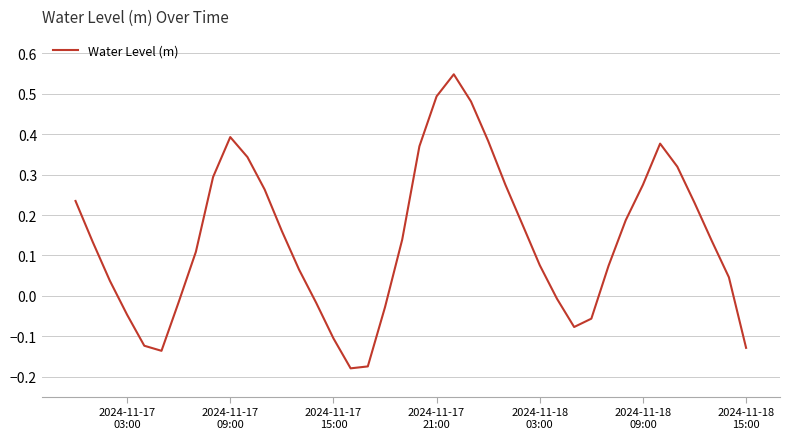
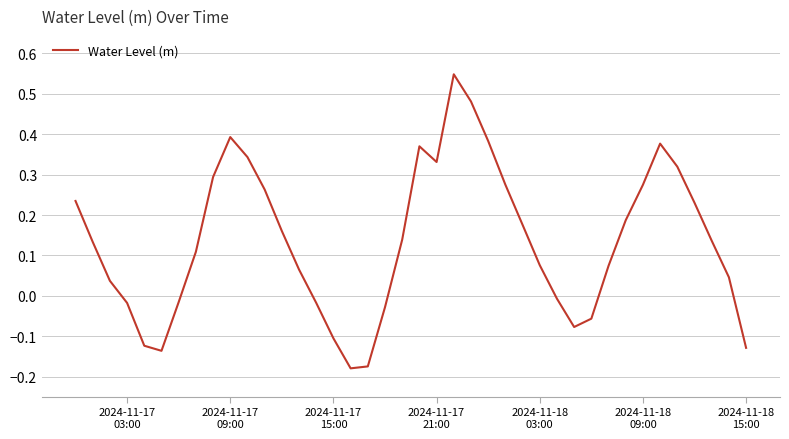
2024-11-17 03:00: -0.05 -> -0.02
2024-11-17 21:00: 0.49 -> 0.33
